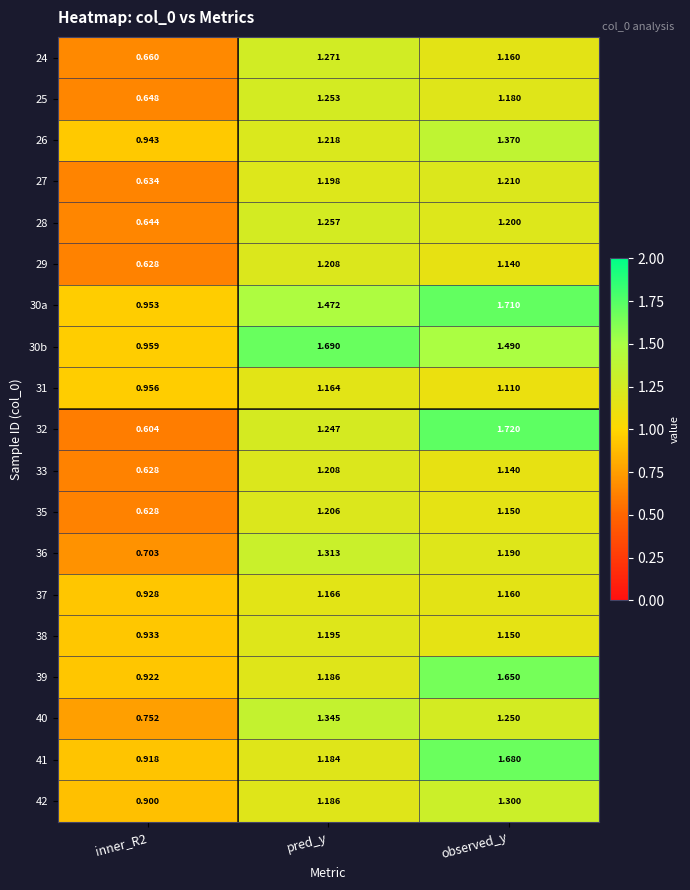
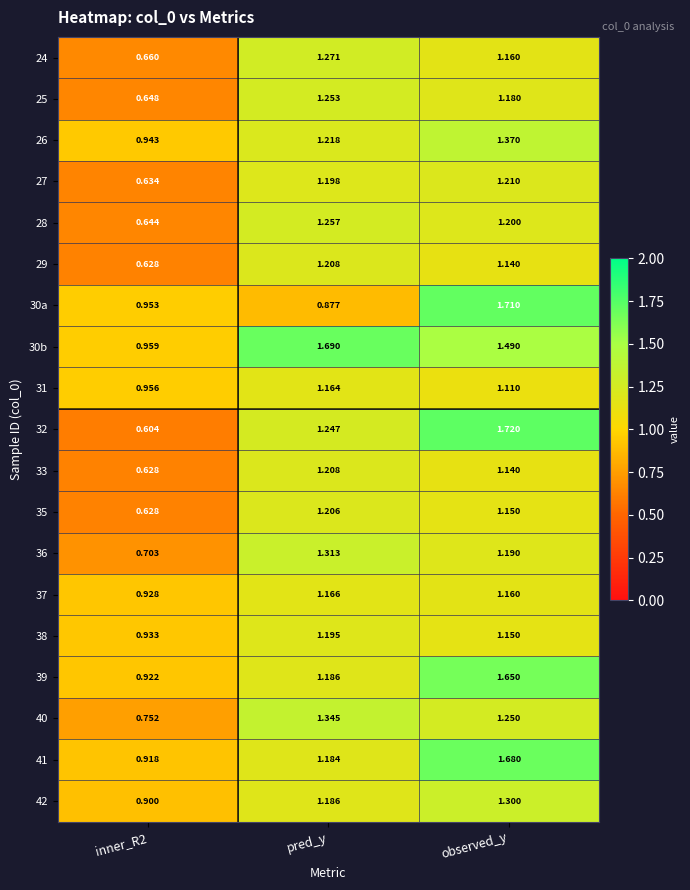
30a, pred_y: 1.472 -> 0.877
